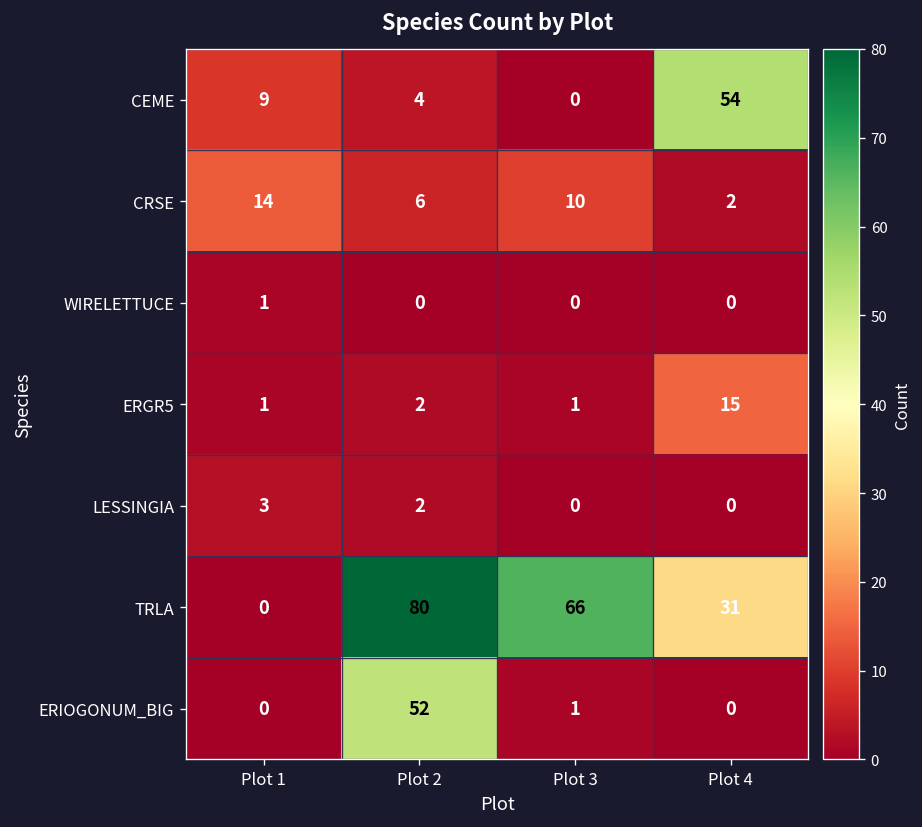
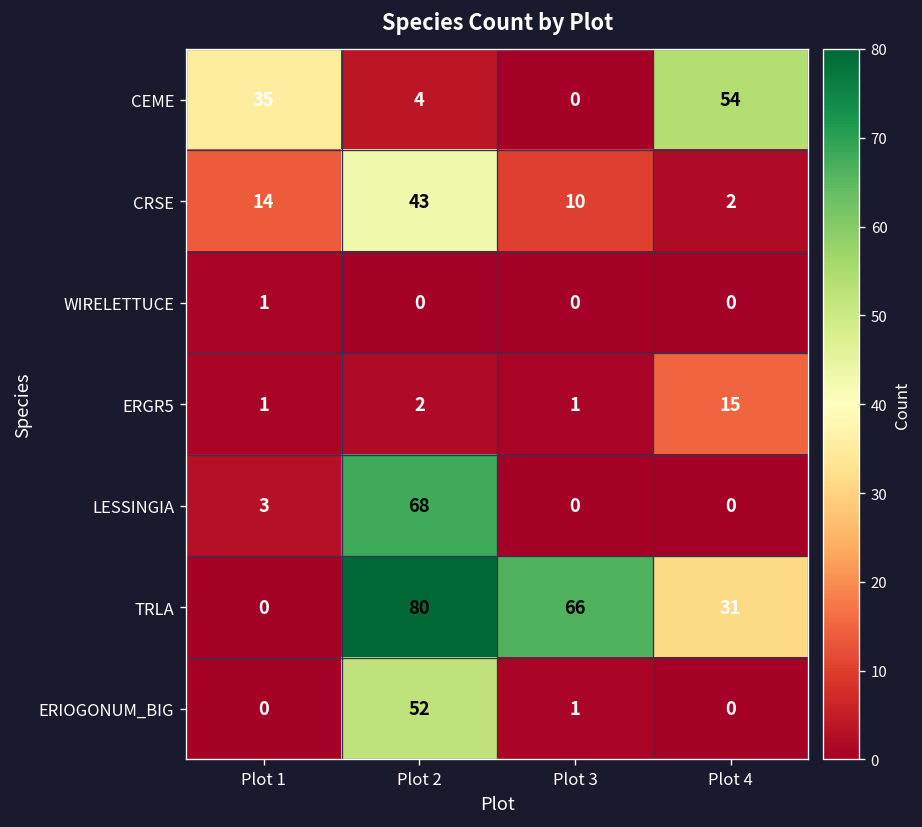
CEME, Plot 1: 9 -> 35
CRSE, Plot 2: 6 -> 43
LESSINGIA, Plot 2: 2 -> 68
